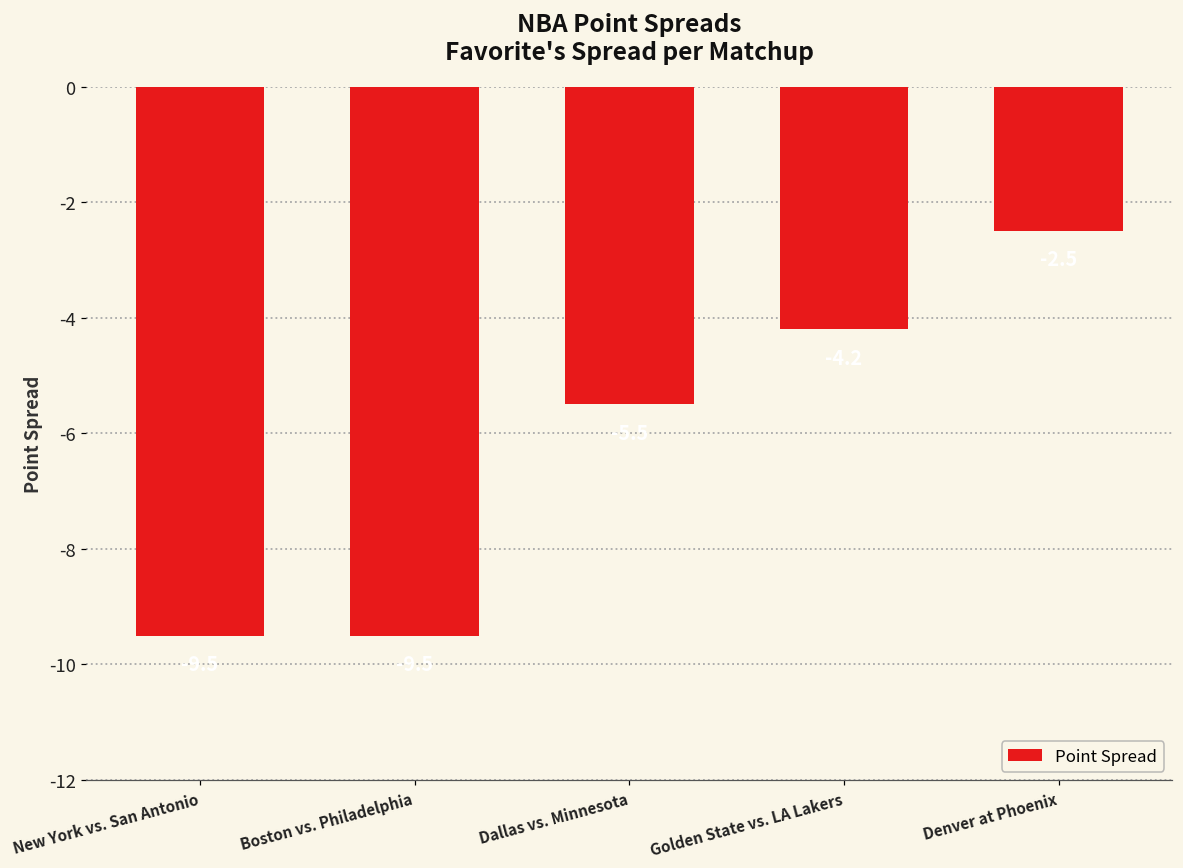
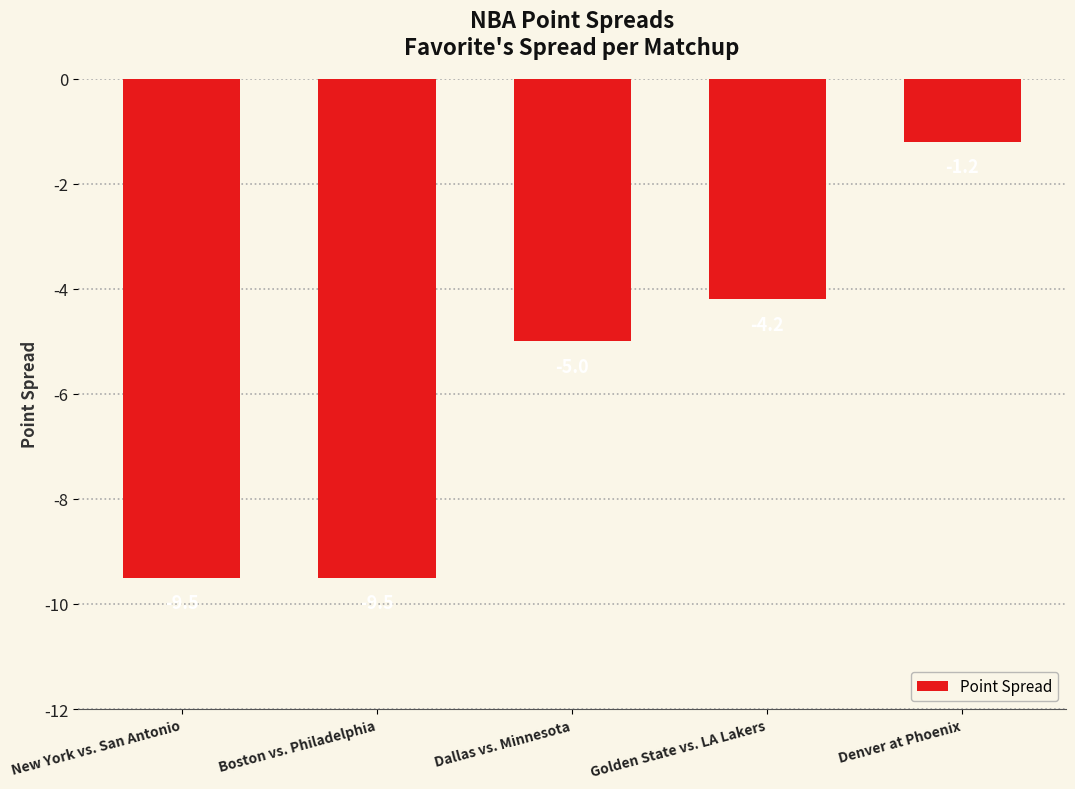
Dallas vs. Minnesota: -5.5 -> -5.0
Denver at Phoenix: -2.5 -> -1.2
